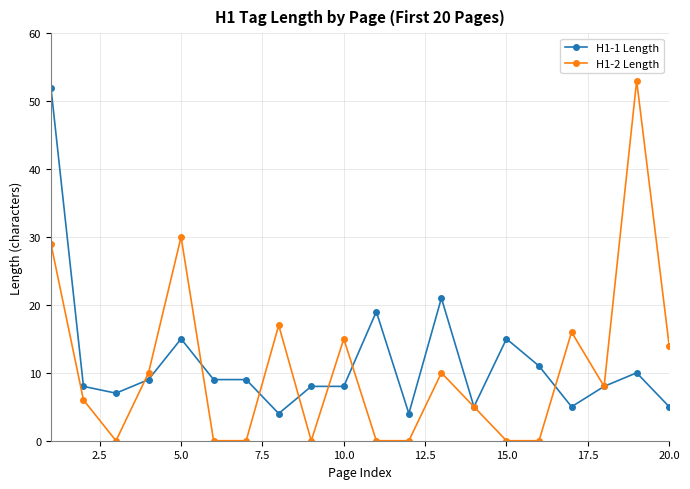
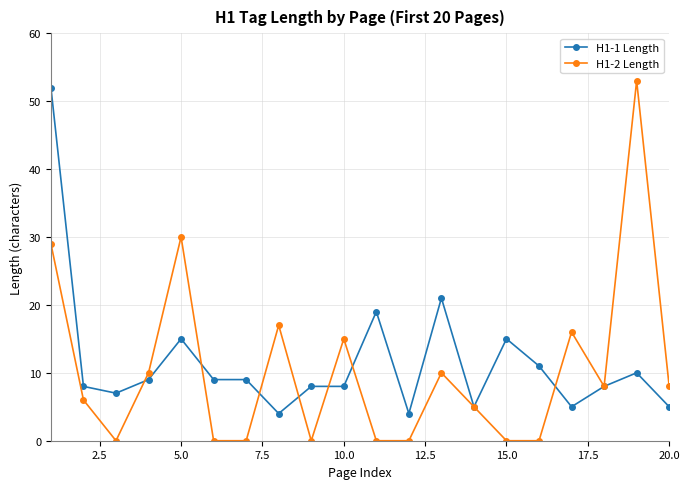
H1-2 Length, 20.0: 14 -> 8
